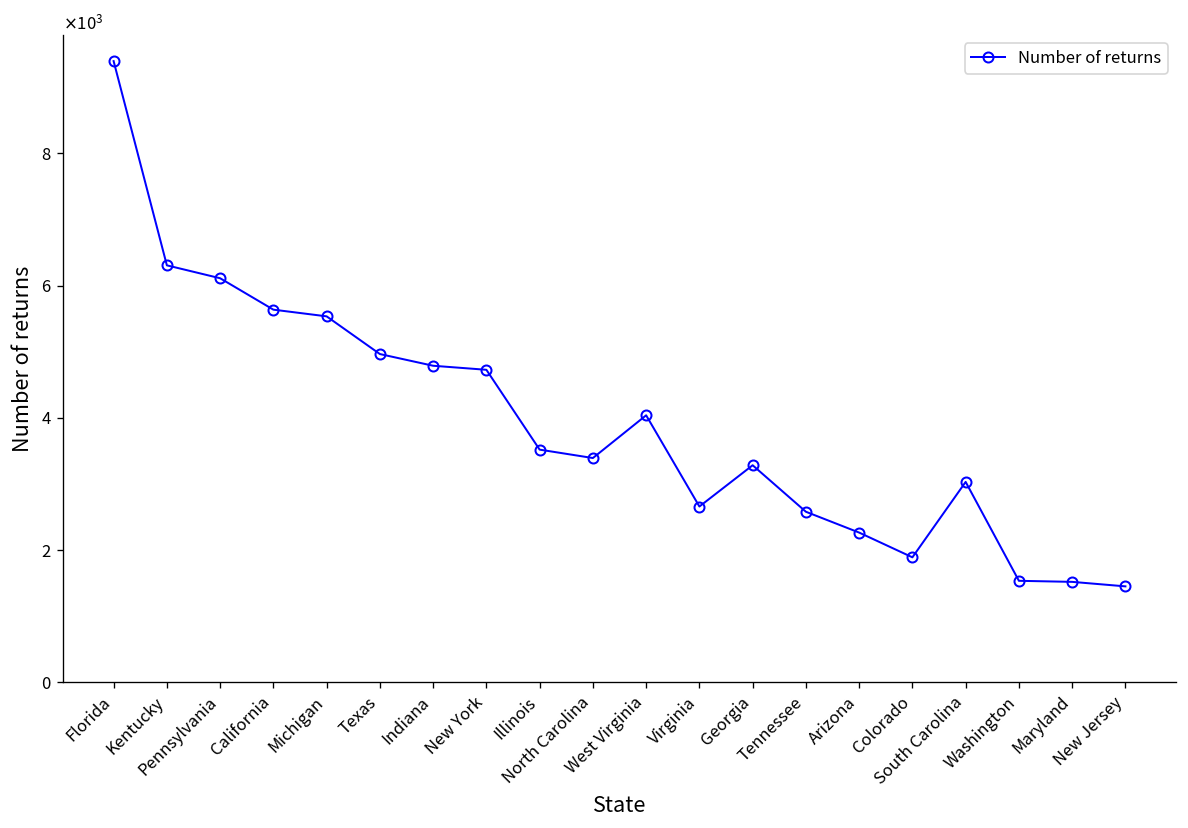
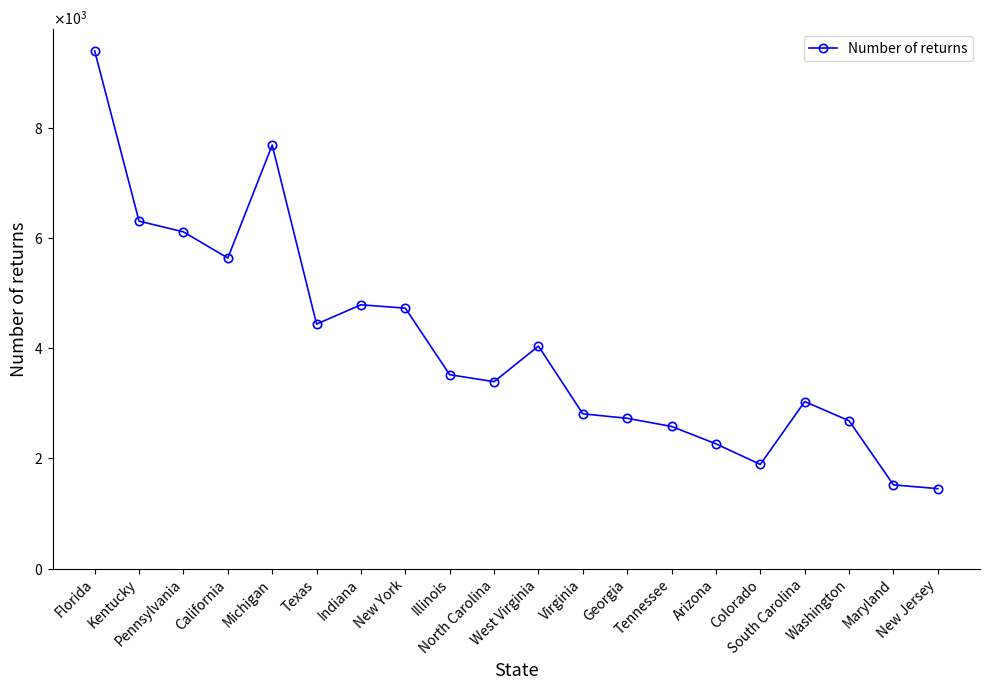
Michigan: 5500 -> 7700
Texas: 5000 -> 4400
Virginia: 2700 -> 2800
Georgia: 3300 -> 2700
Washington: 1500 -> 2700
